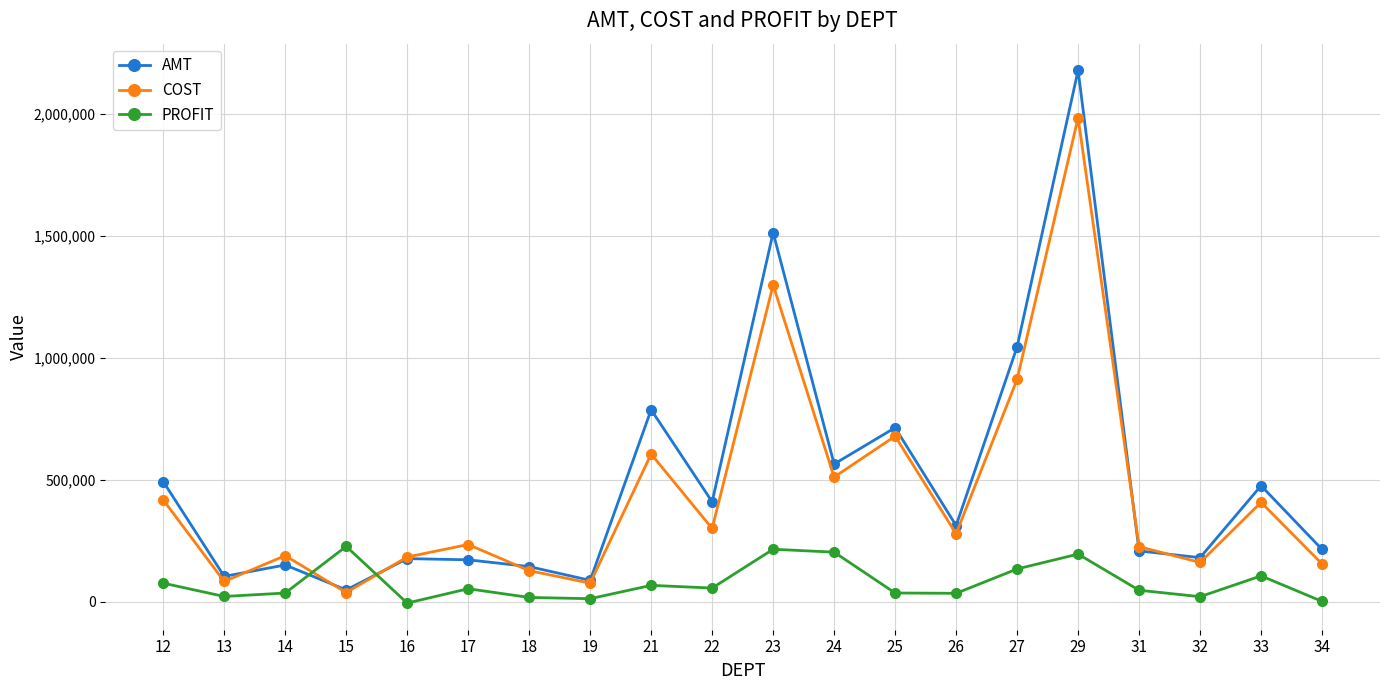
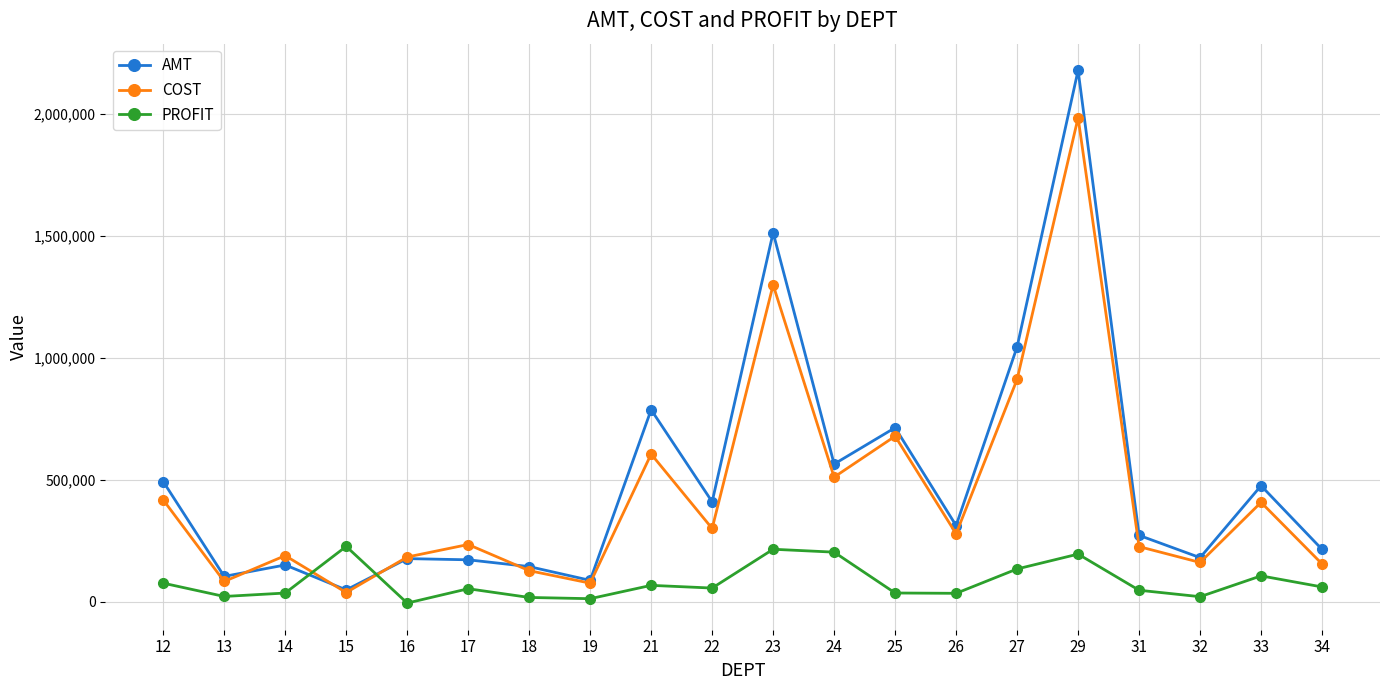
AMT, 31: 210,000 -> 270,000
PROFIT, 34: 0 -> 60,000
